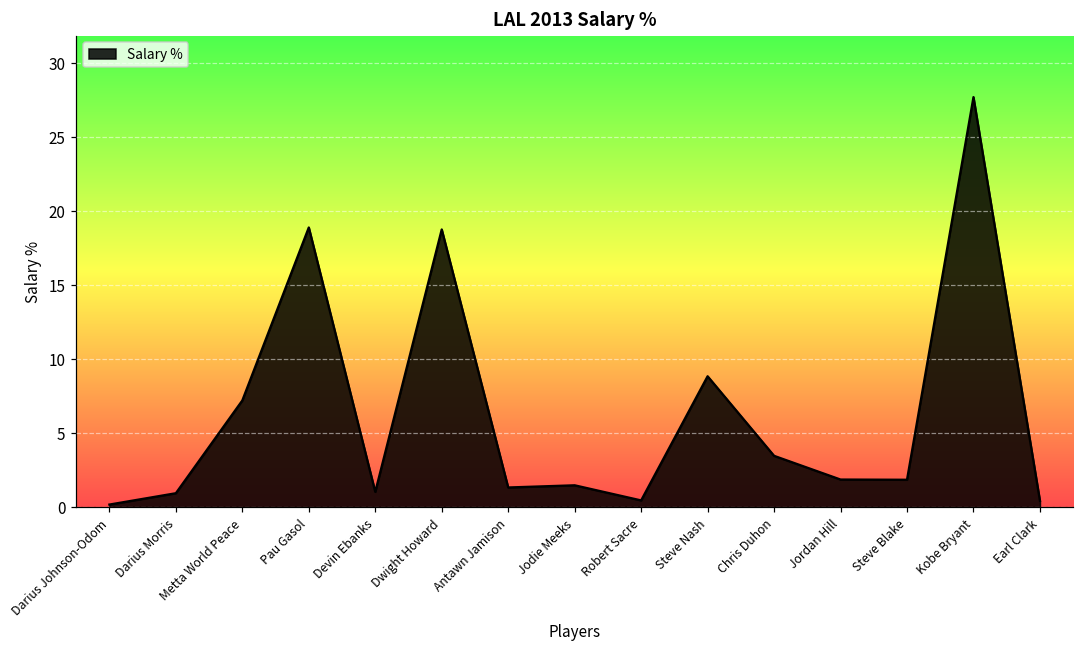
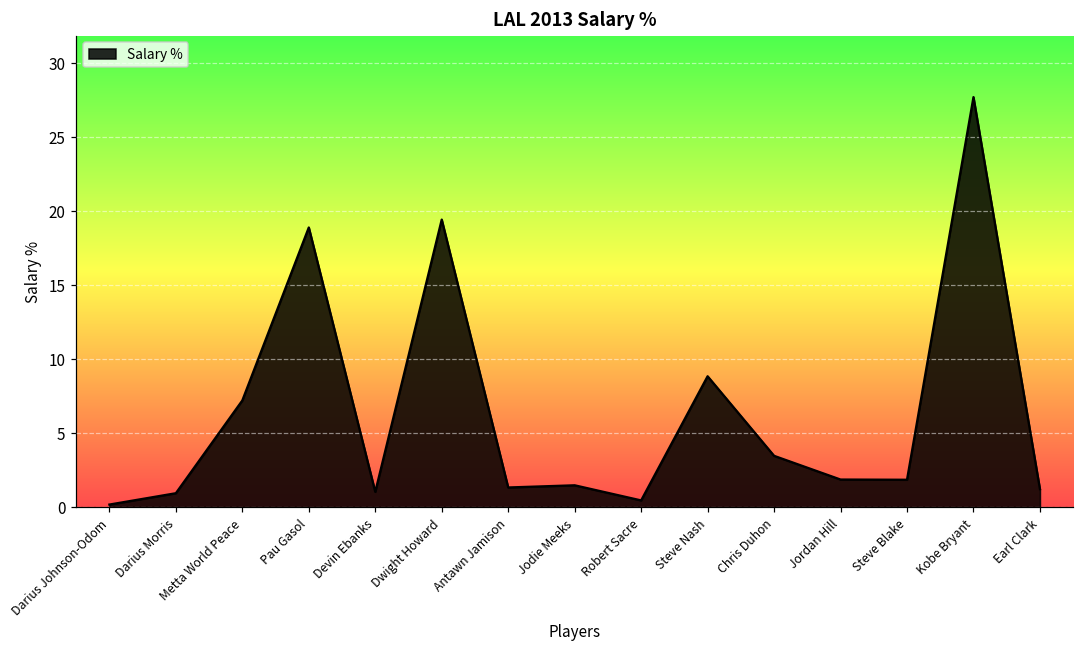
Dwight Howard: 18.8 -> 19.4
Earl Clark: 0.4 -> 1.2
